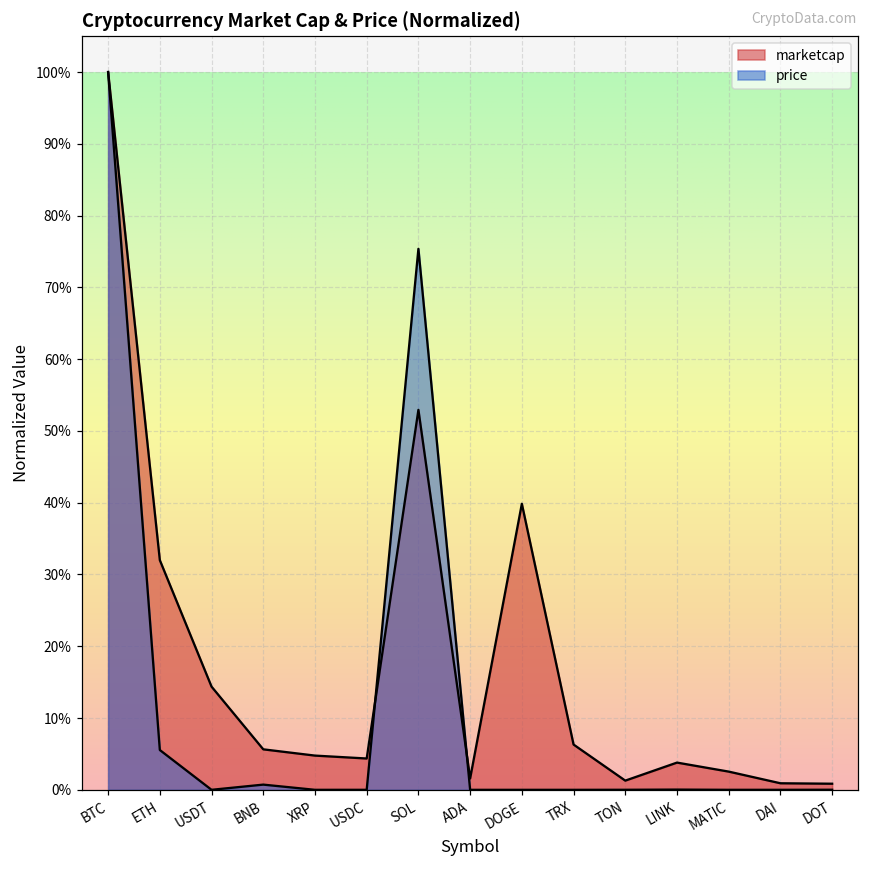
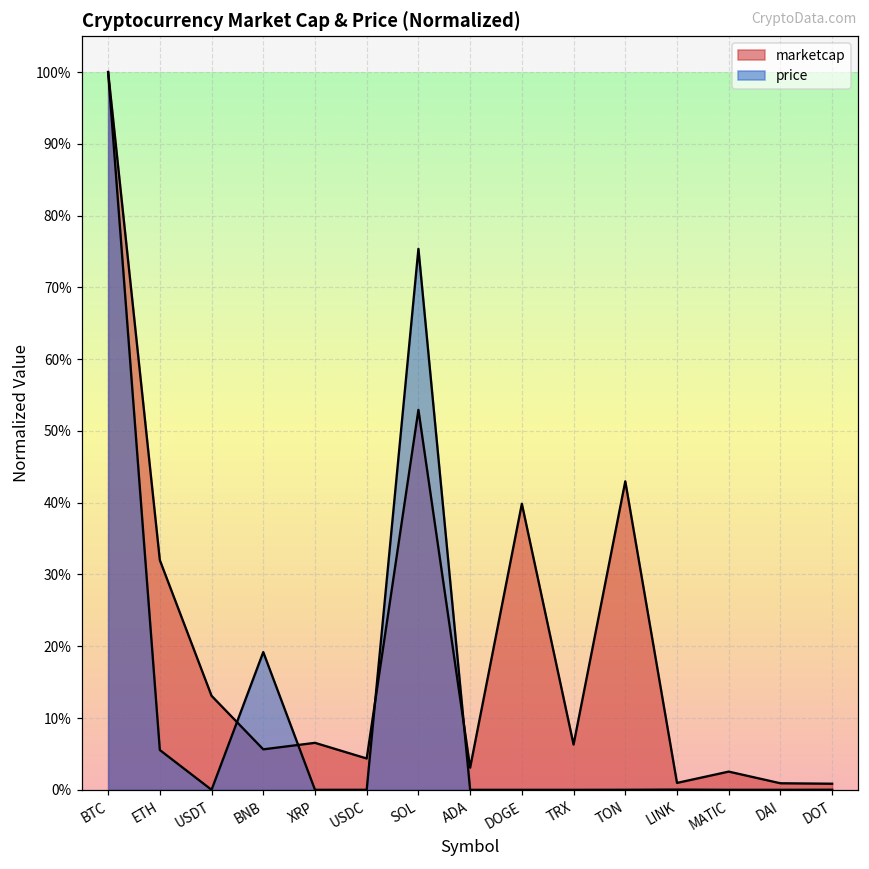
marketcap, USDT: 14% -> 13%
price, BNB: 1% -> 19%
marketcap, XRP: 5% -> 7%
marketcap, ADA: 2% -> 3%
marketcap, TON: 1% -> 43%
marketcap, LINK: 4% -> 1%
